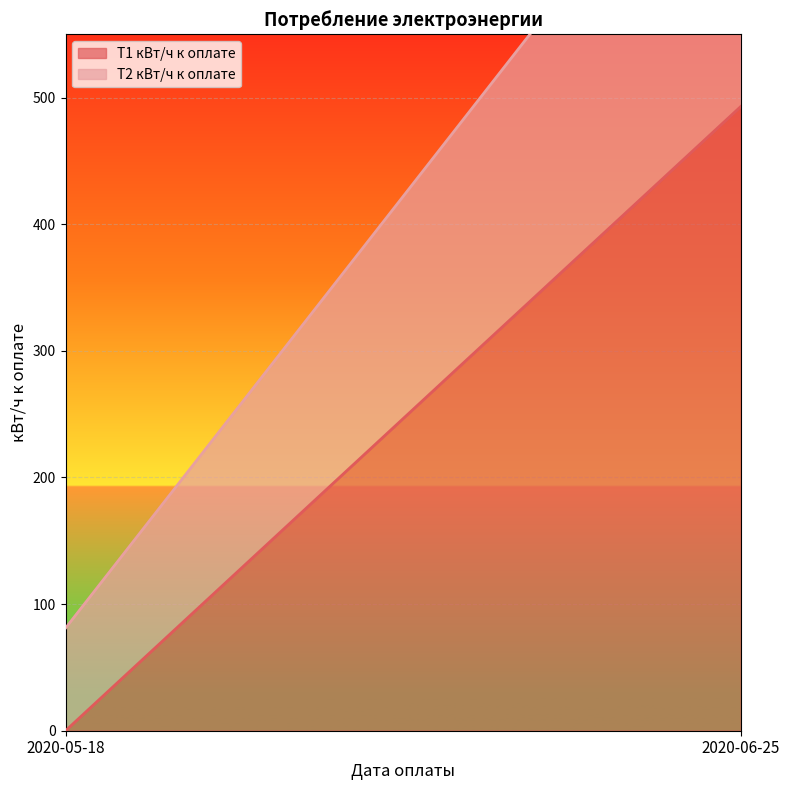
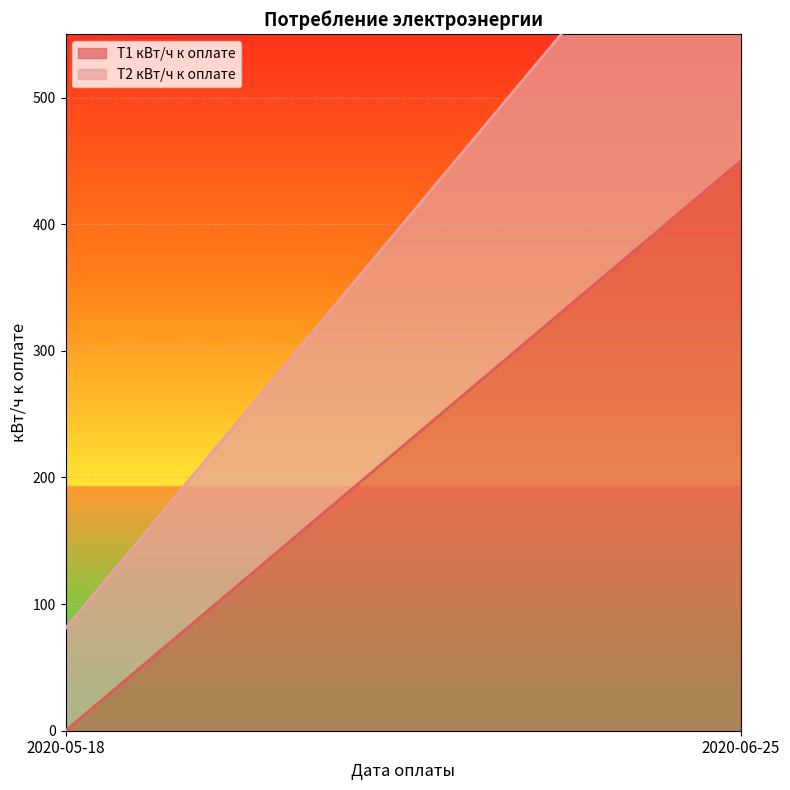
Т1 кВт/ч к оплате, 2020-06-25: 493 -> 450
